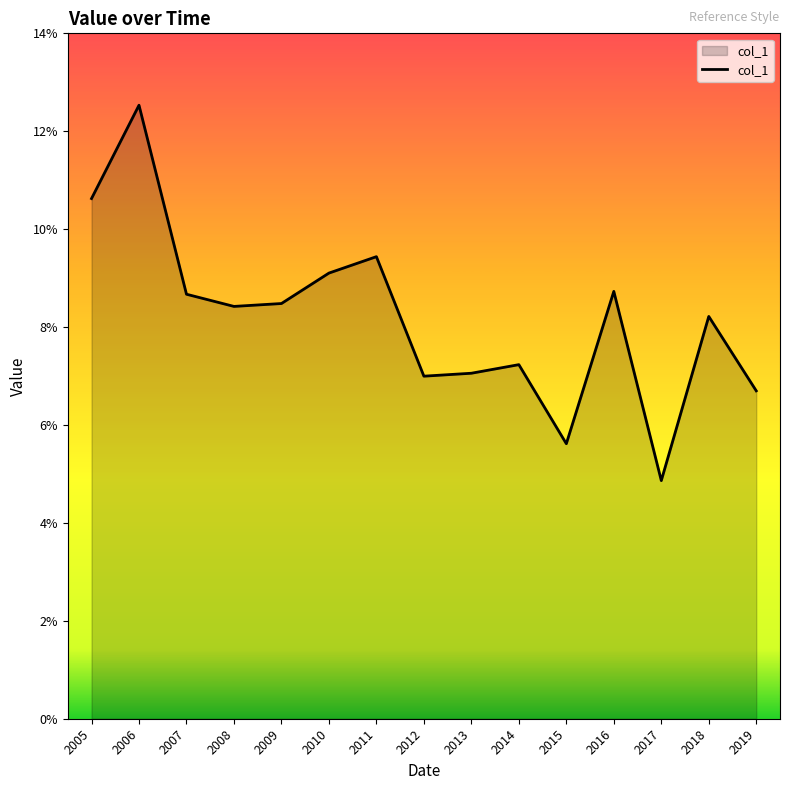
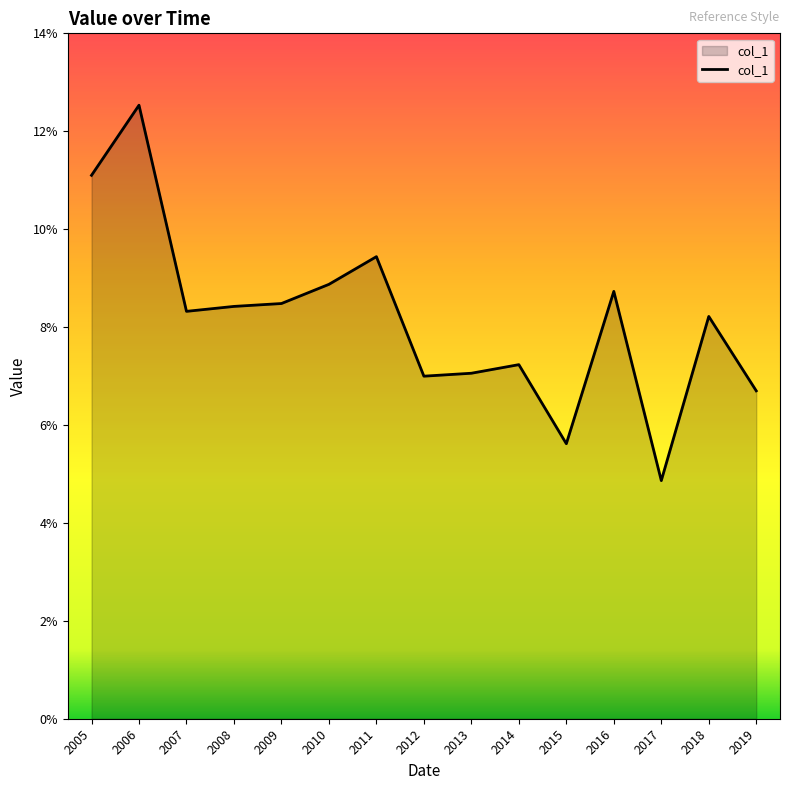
2005: 10.6% -> 11.1%
2007: 8.7% -> 8.3%
2010: 9.1% -> 8.9%
